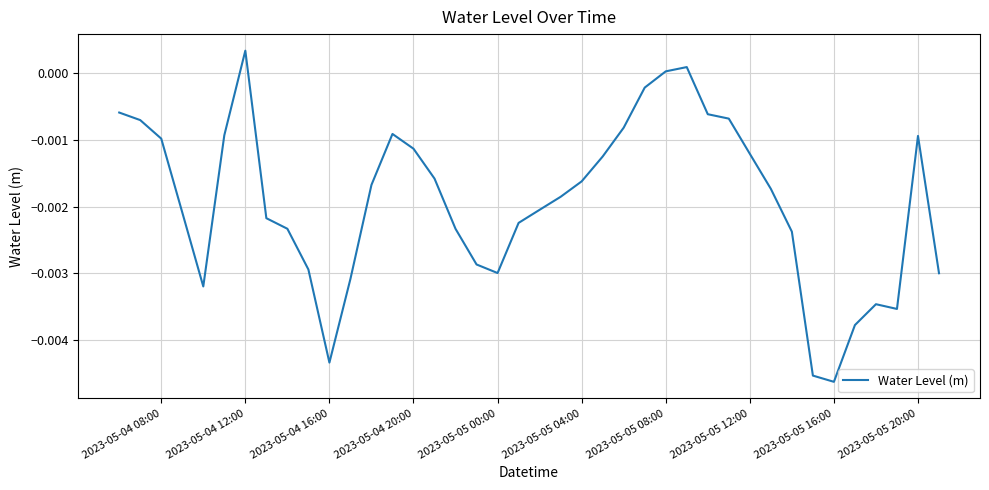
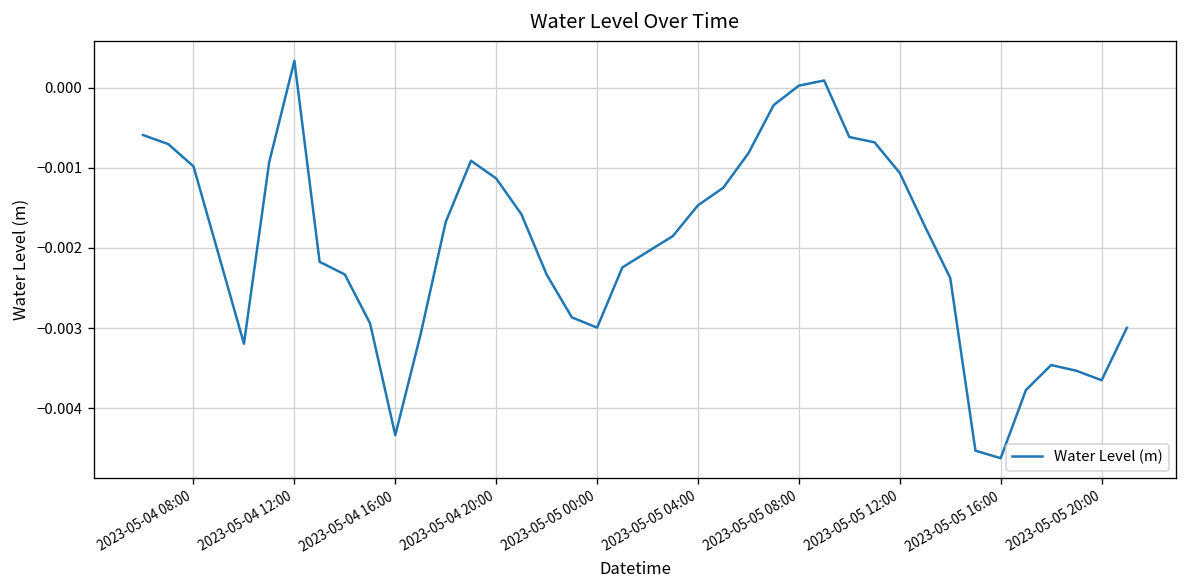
2023-05-05 04:00: -0.0016 -> -0.0015
2023-05-05 12:00: -0.0012 -> -0.0011
2023-05-05 20:00: -0.0009 -> -0.0037
